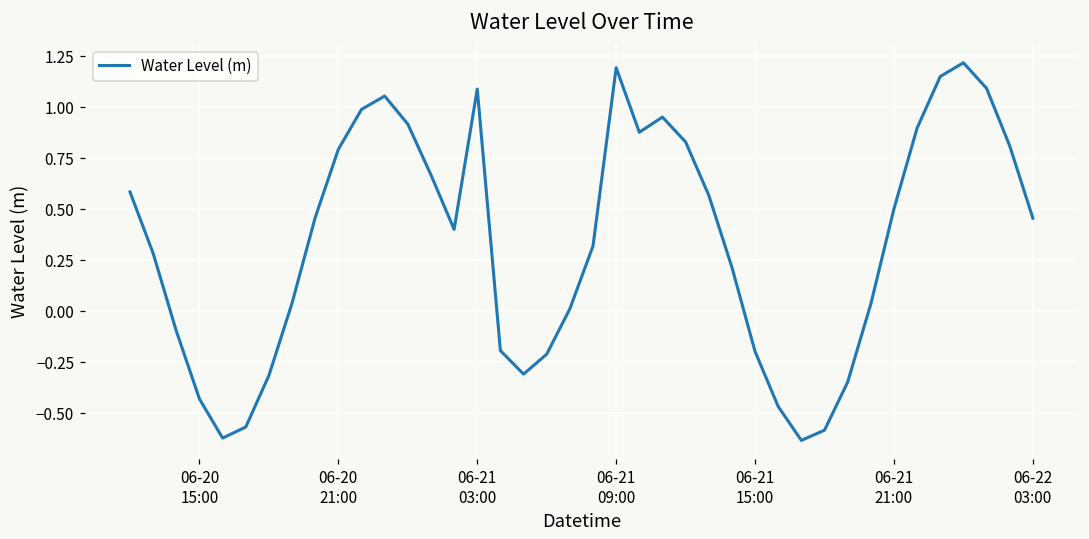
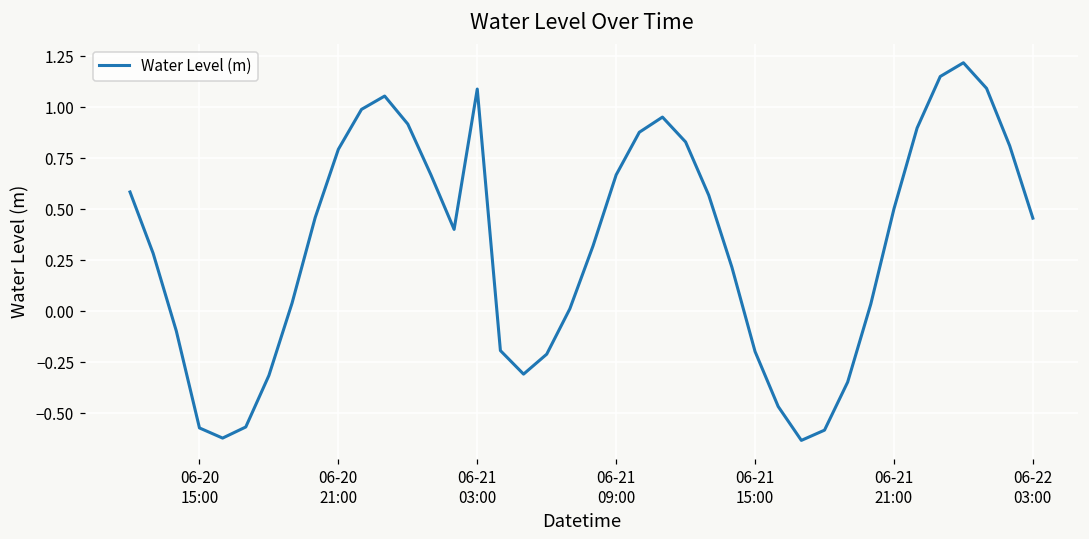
06-20 15:00: -0.43 -> -0.57
06-21 09:00: 1.19 -> 0.67
